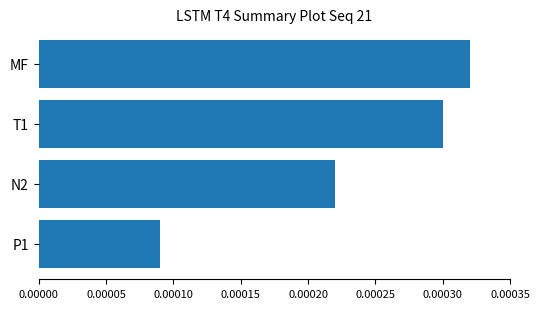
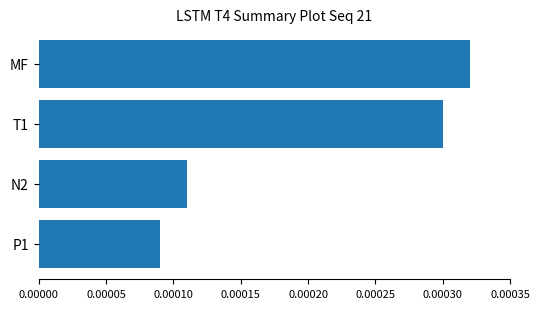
N2: 0.00022 -> 0.00011
